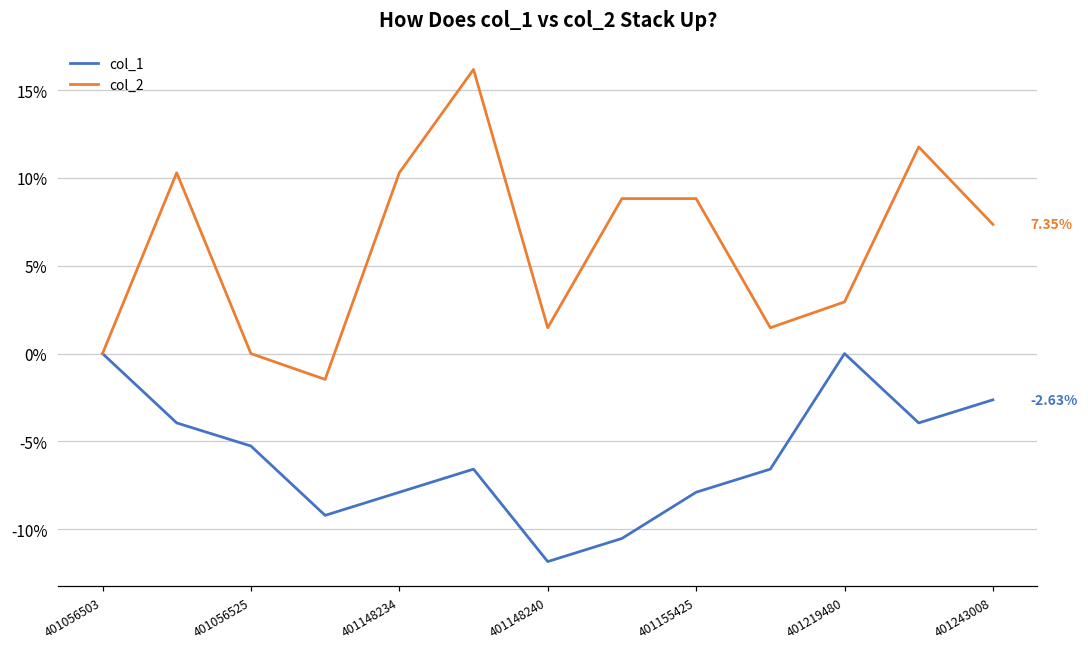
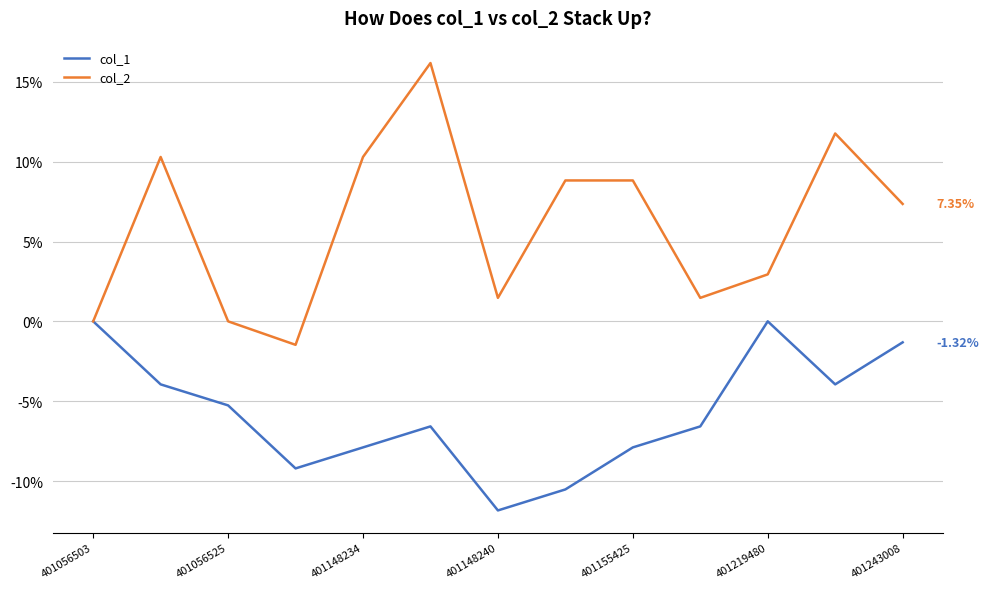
col_1, 401243008: -2.63% -> -1.32%
